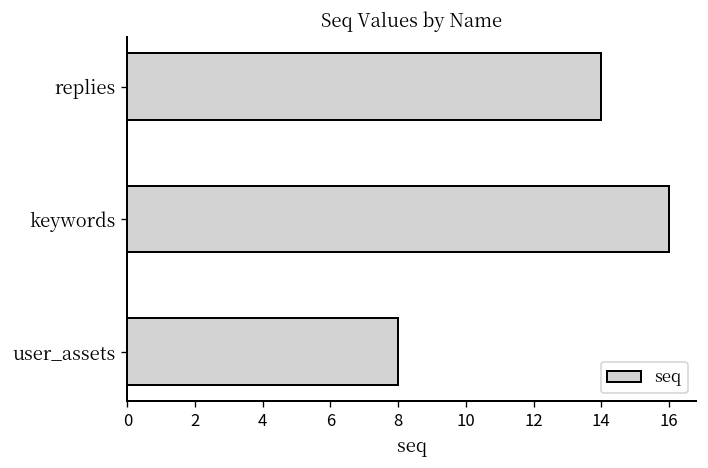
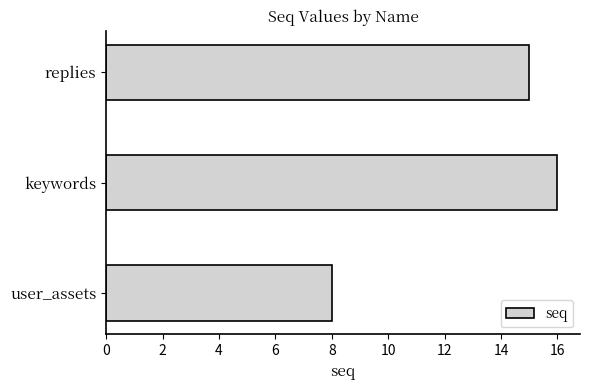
replies: 14 -> 15
